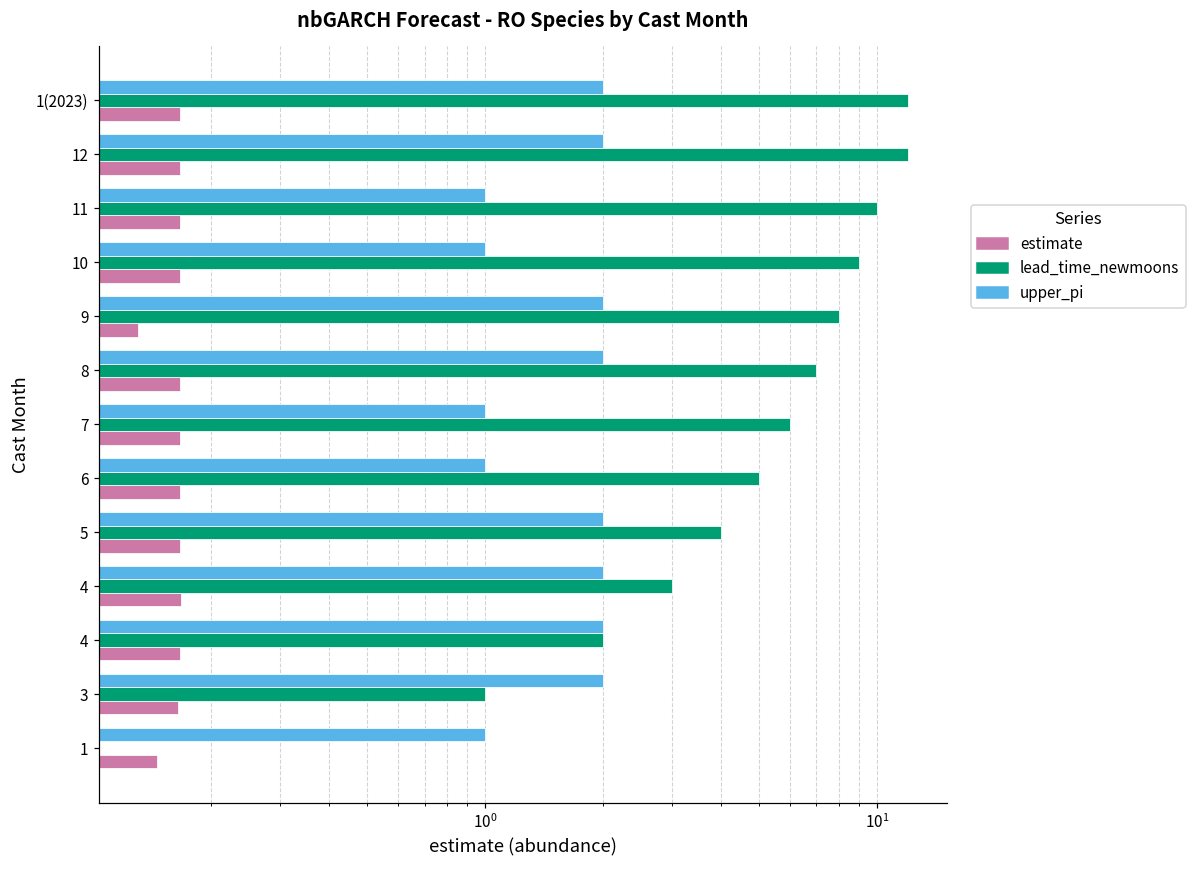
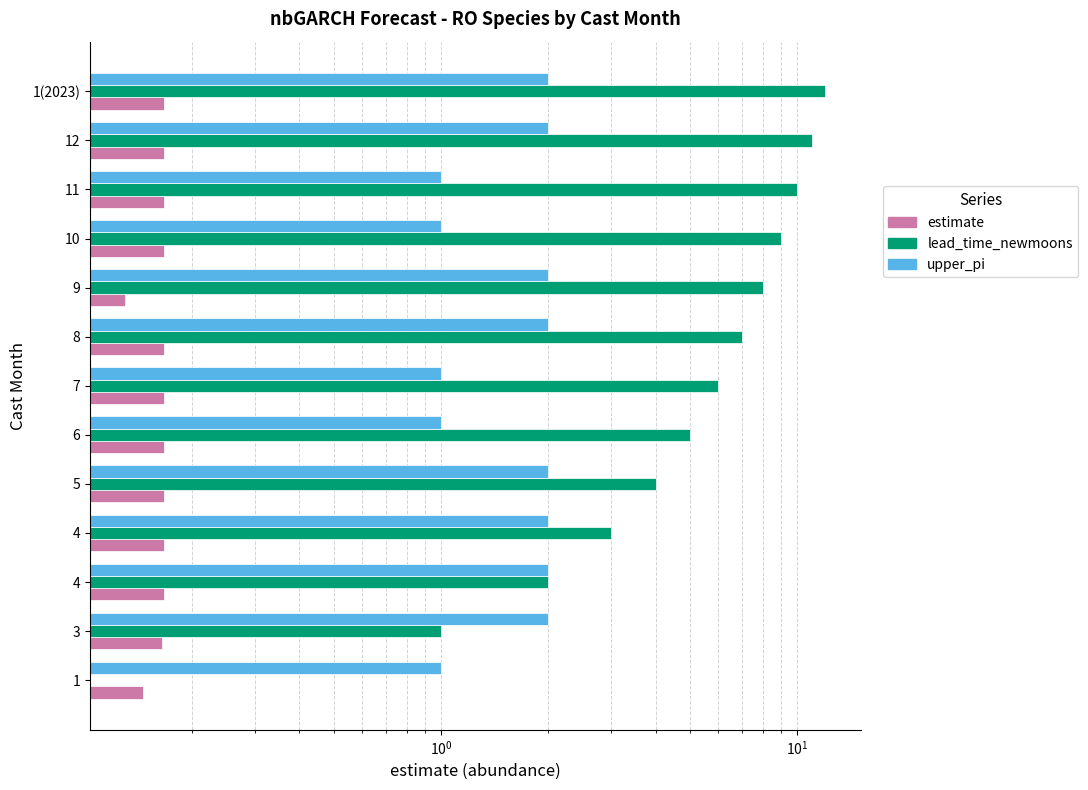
lead_time_newmoons, 12: 12 -> 11
